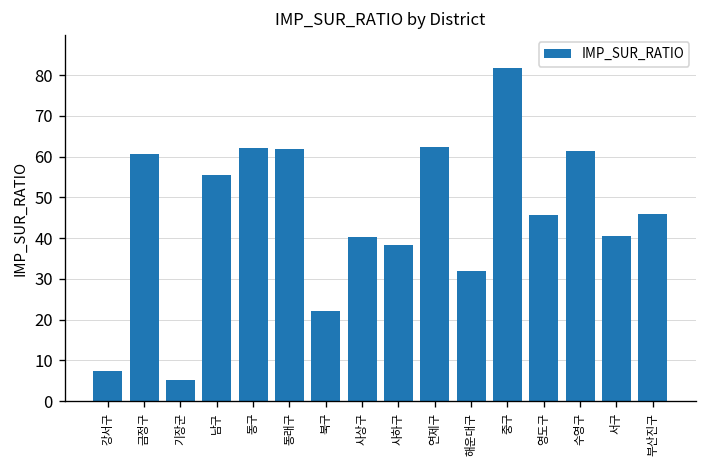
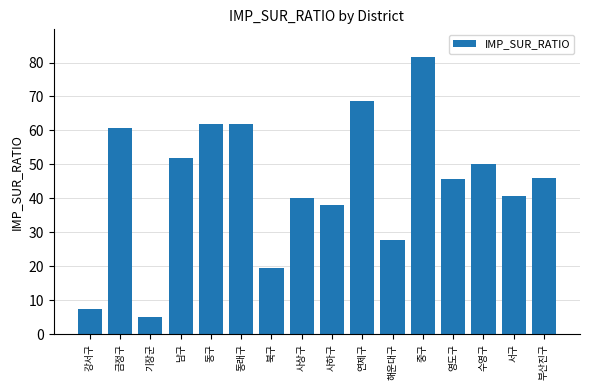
남구: 55 -> 52
북구: 22 -> 20
연제구: 62 -> 69
해운대구: 32 -> 28
수영구: 61 -> 50
